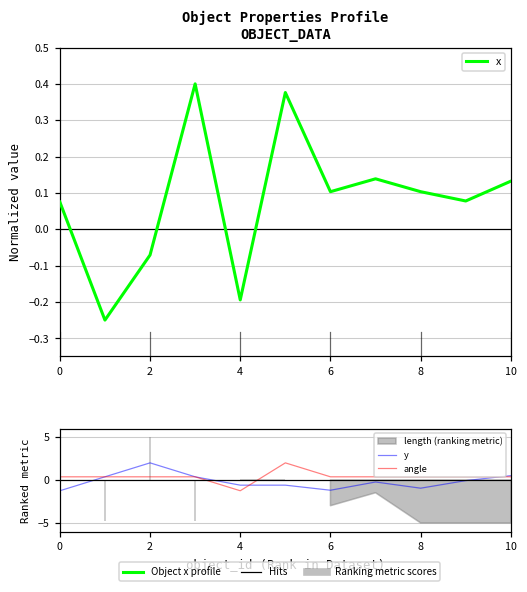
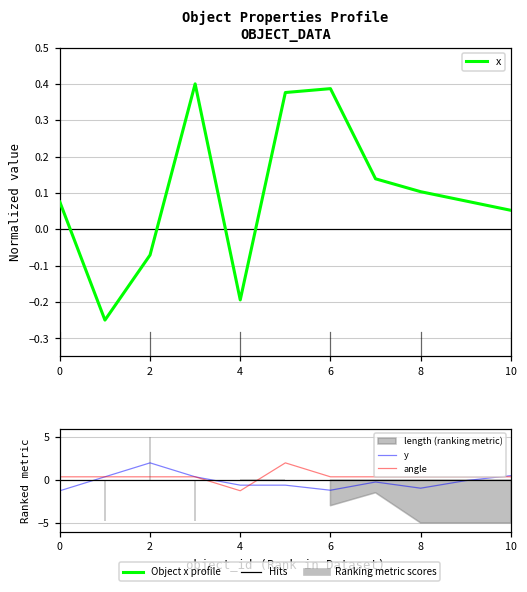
Object Properties Profile OBJECT_DATA, 6: 0.10 -> 0.39
Object Properties Profile OBJECT_DATA, 10: 0.13 -> 0.05
